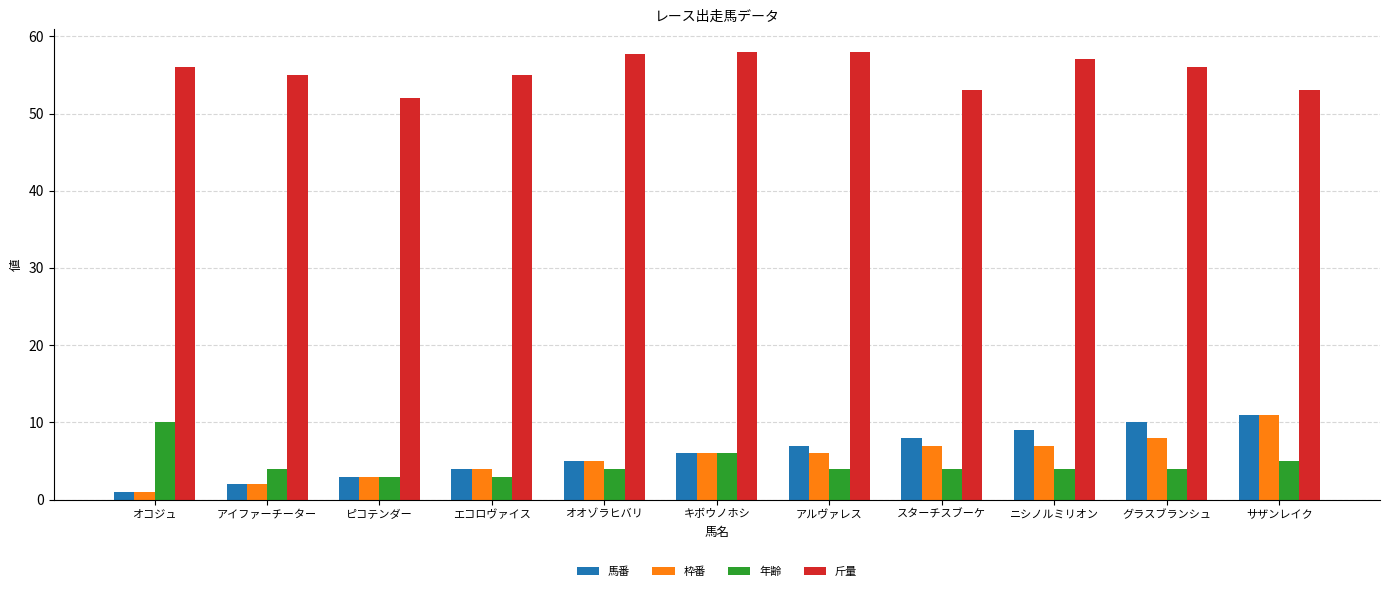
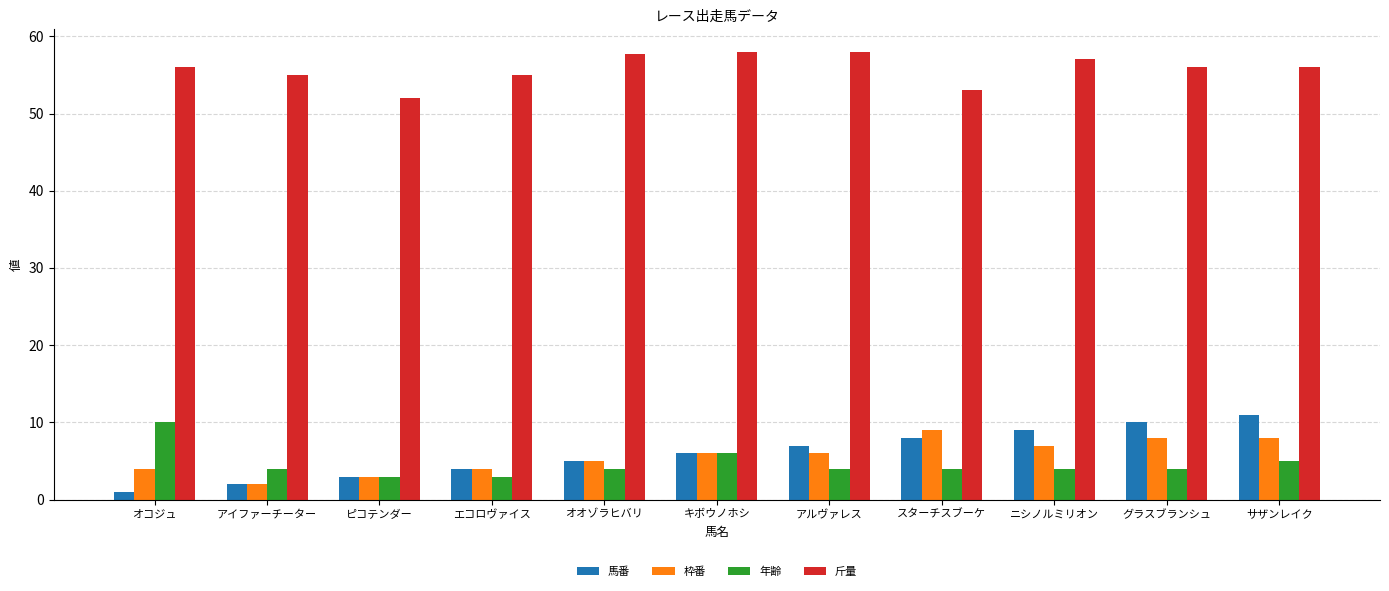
枠番, オコジュ: 1 -> 4
枠番, スターチスブーケ: 7 -> 9
枠番, サザンレイク: 11 -> 8
斤量, サザンレイク: 53 -> 56
